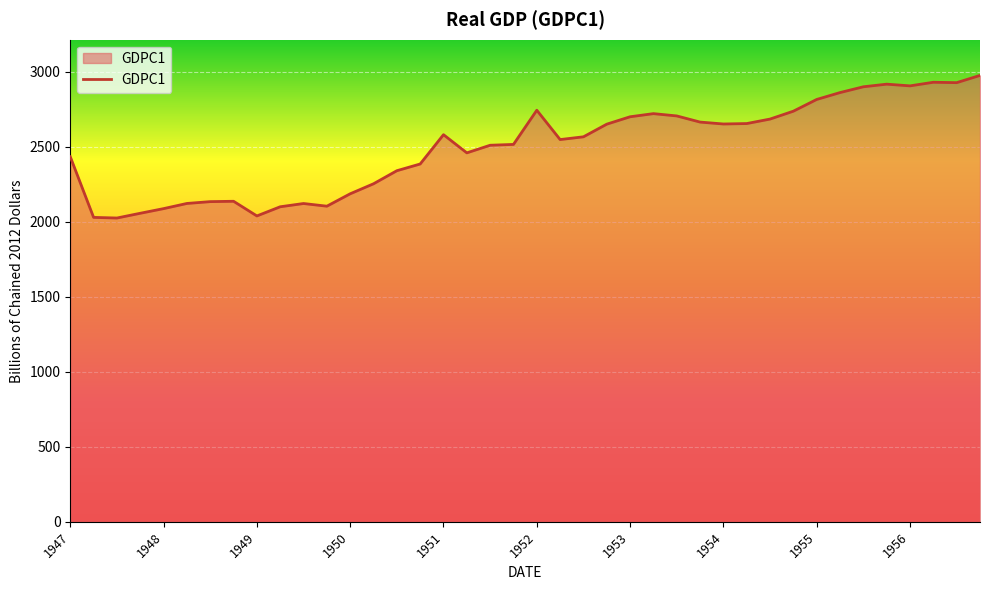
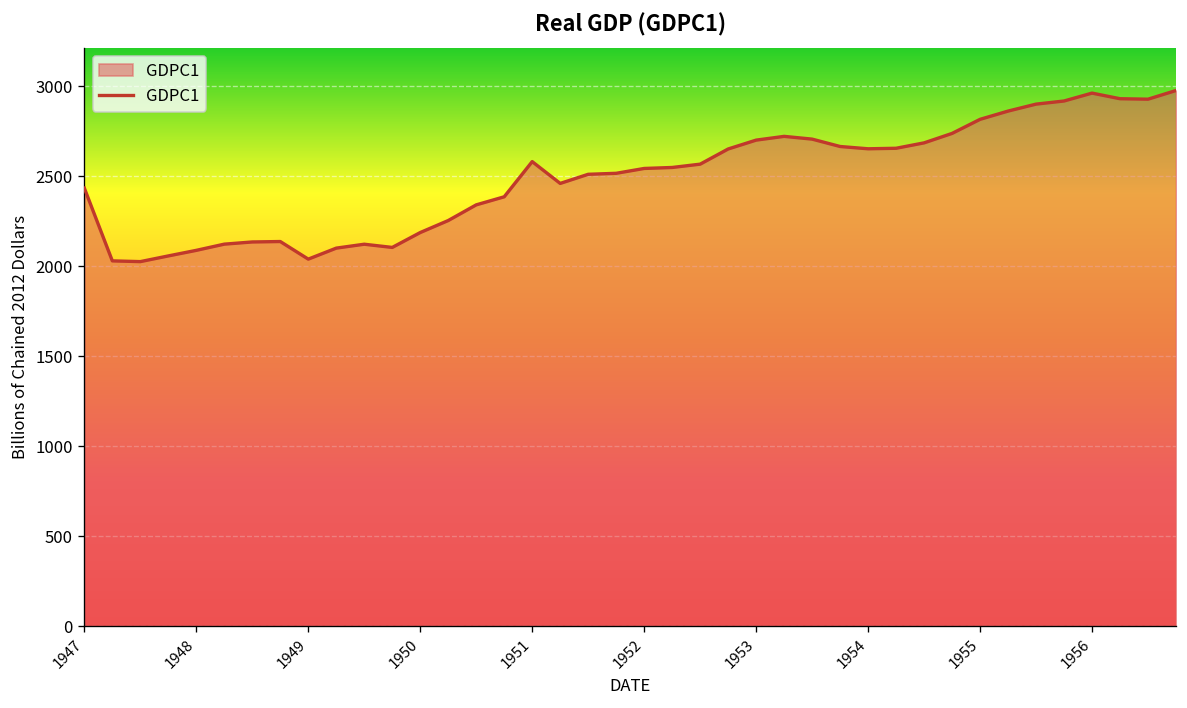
1952: 2740 -> 2540
1956: 2910 -> 2960
